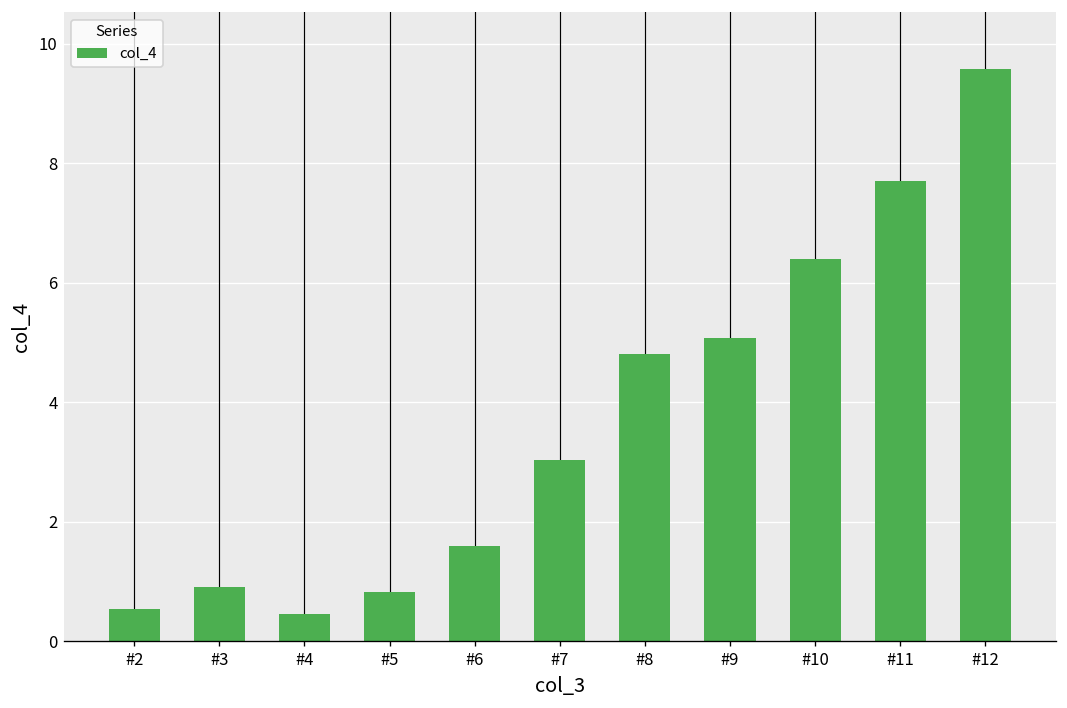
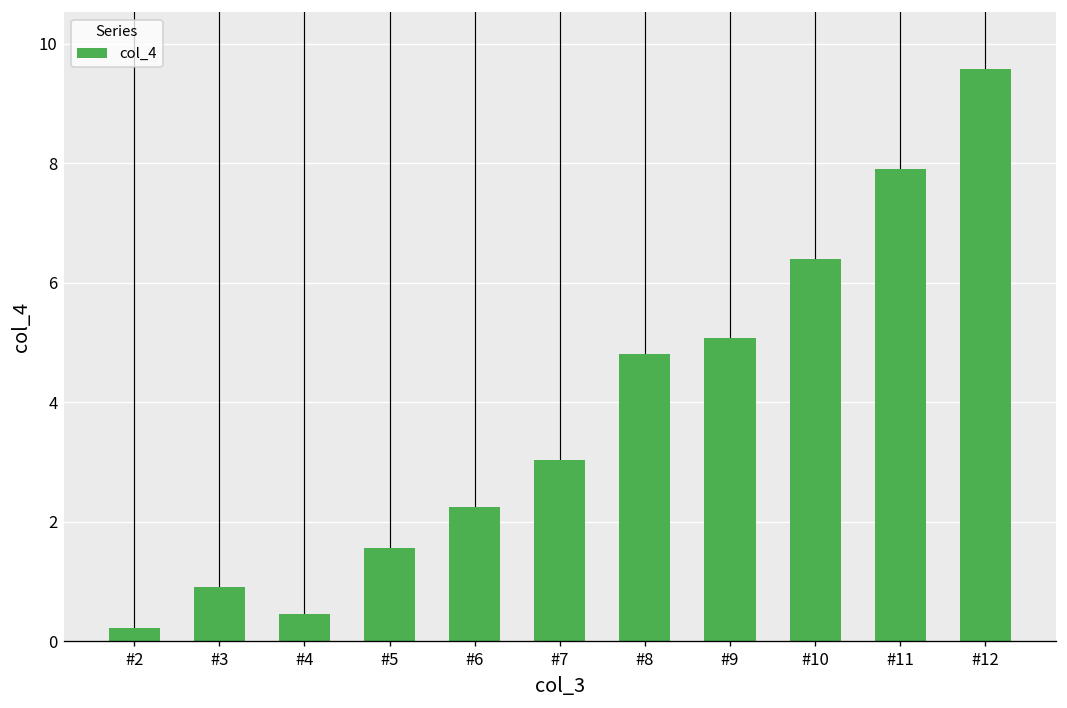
#2: 0.5 -> 0.2
#5: 0.8 -> 1.6
#6: 1.6 -> 2.3
#11: 7.7 -> 7.9
